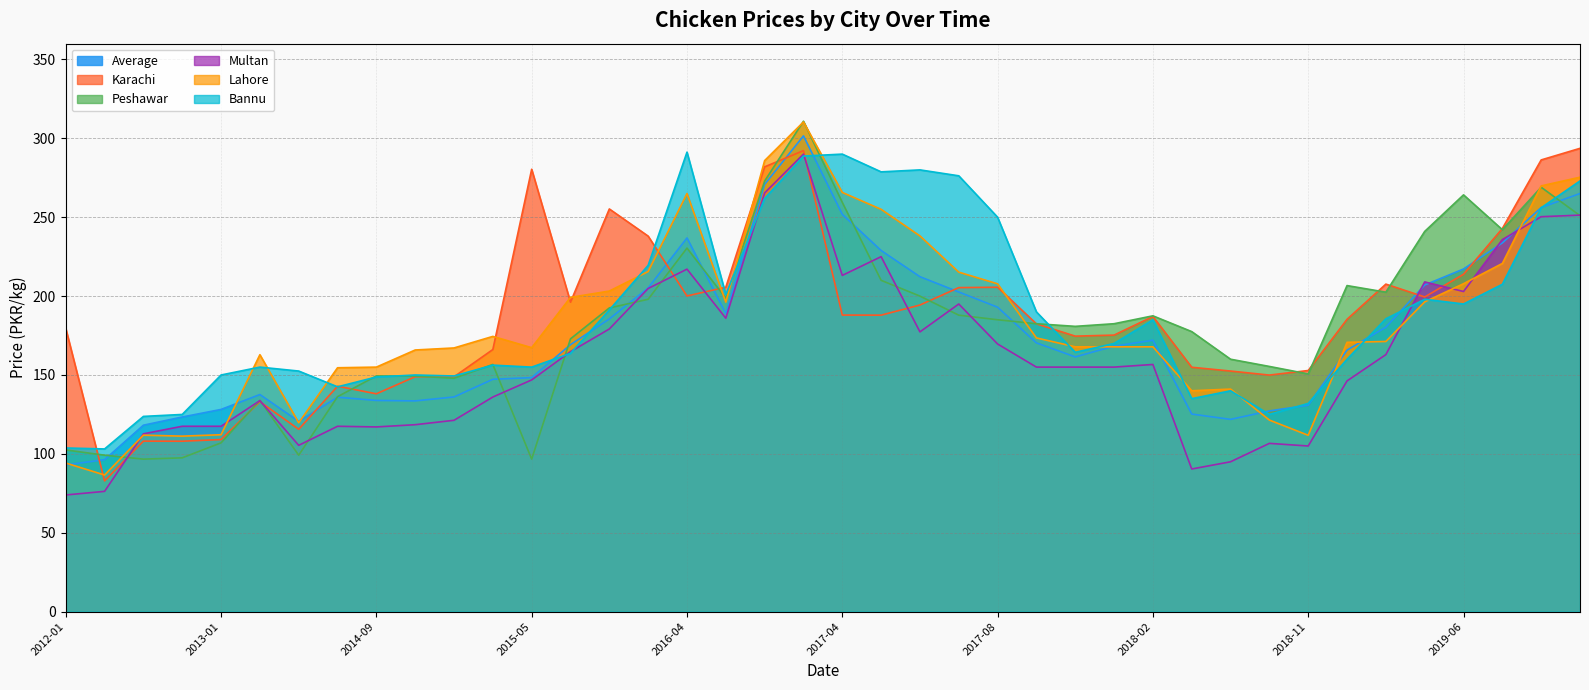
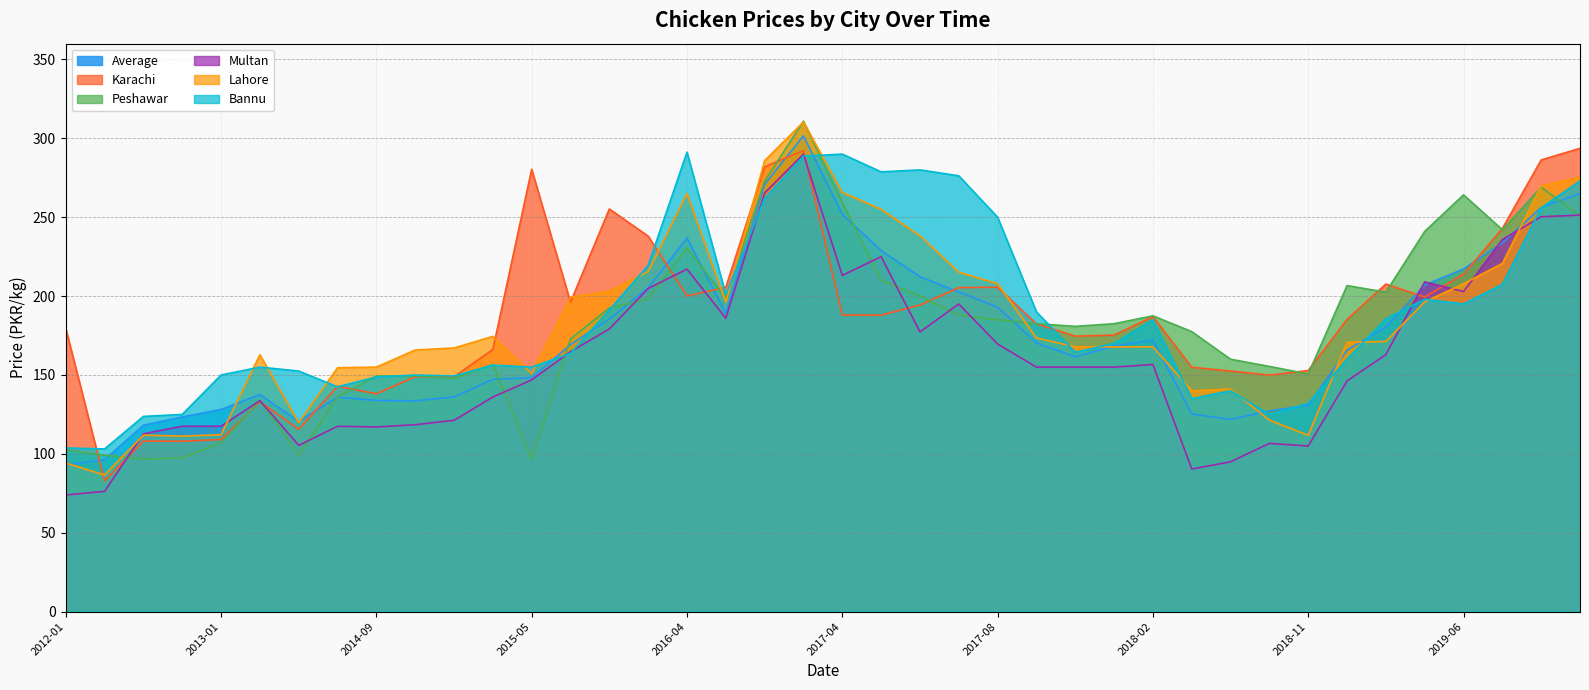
Lahore, 2015-05: 167 -> 151
